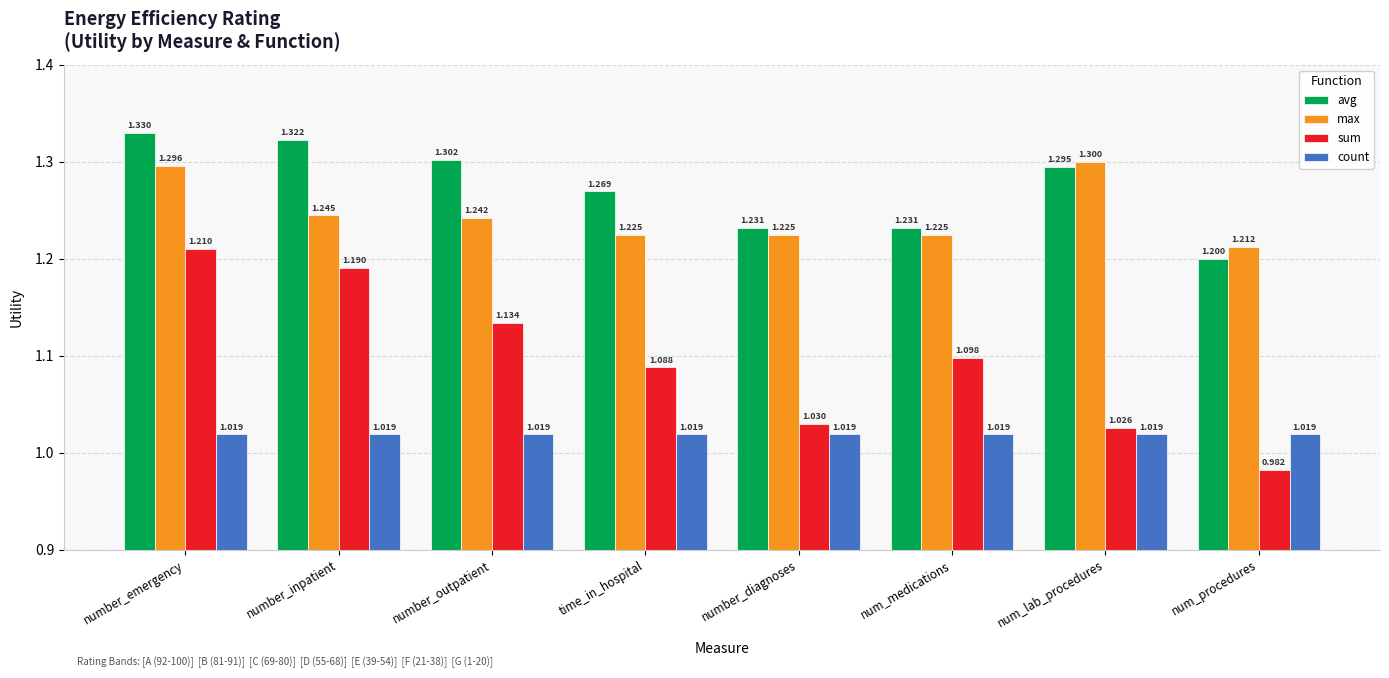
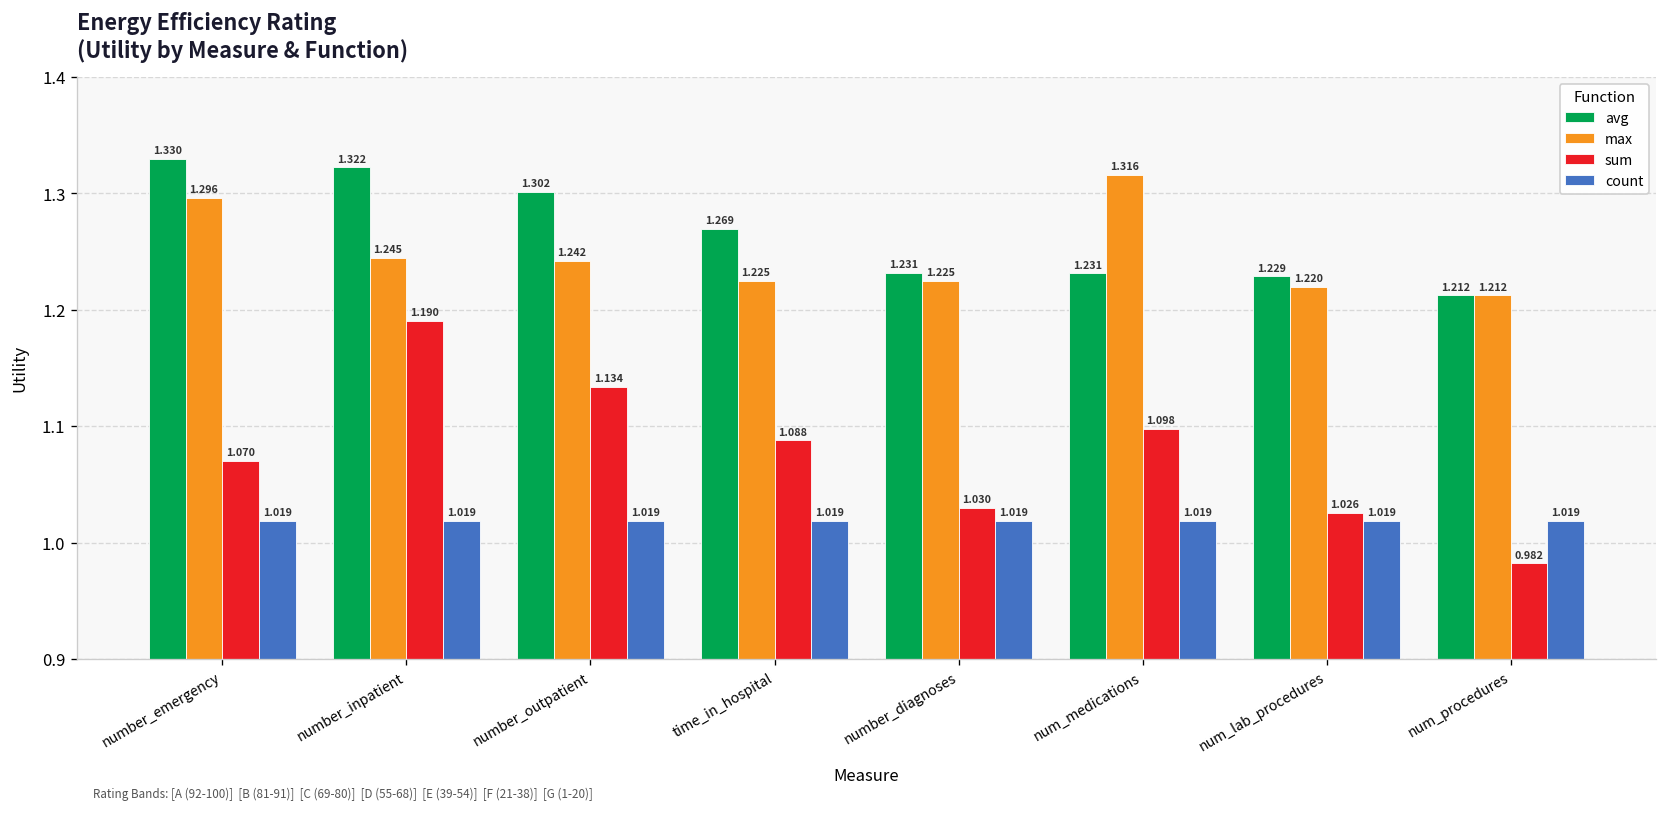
sum, number_emergency: 1.210 -> 1.070
max, num_medications: 1.225 -> 1.316
avg, num_lab_procedures: 1.295 -> 1.229
max, num_lab_procedures: 1.300 -> 1.220
avg, num_procedures: 1.200 -> 1.212
